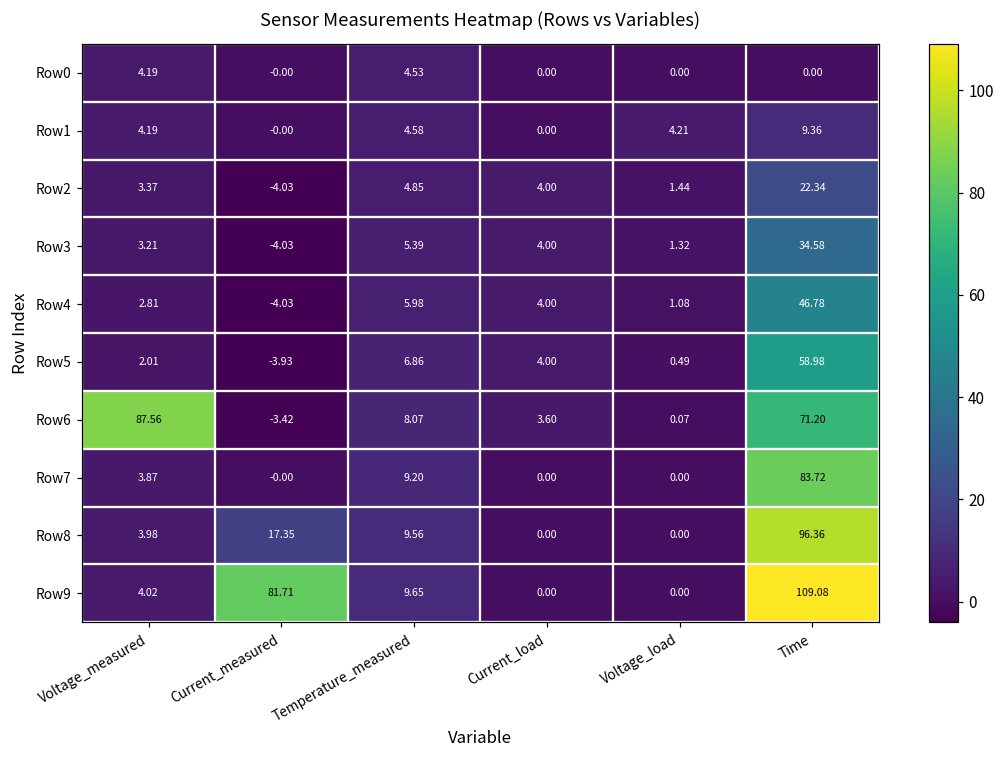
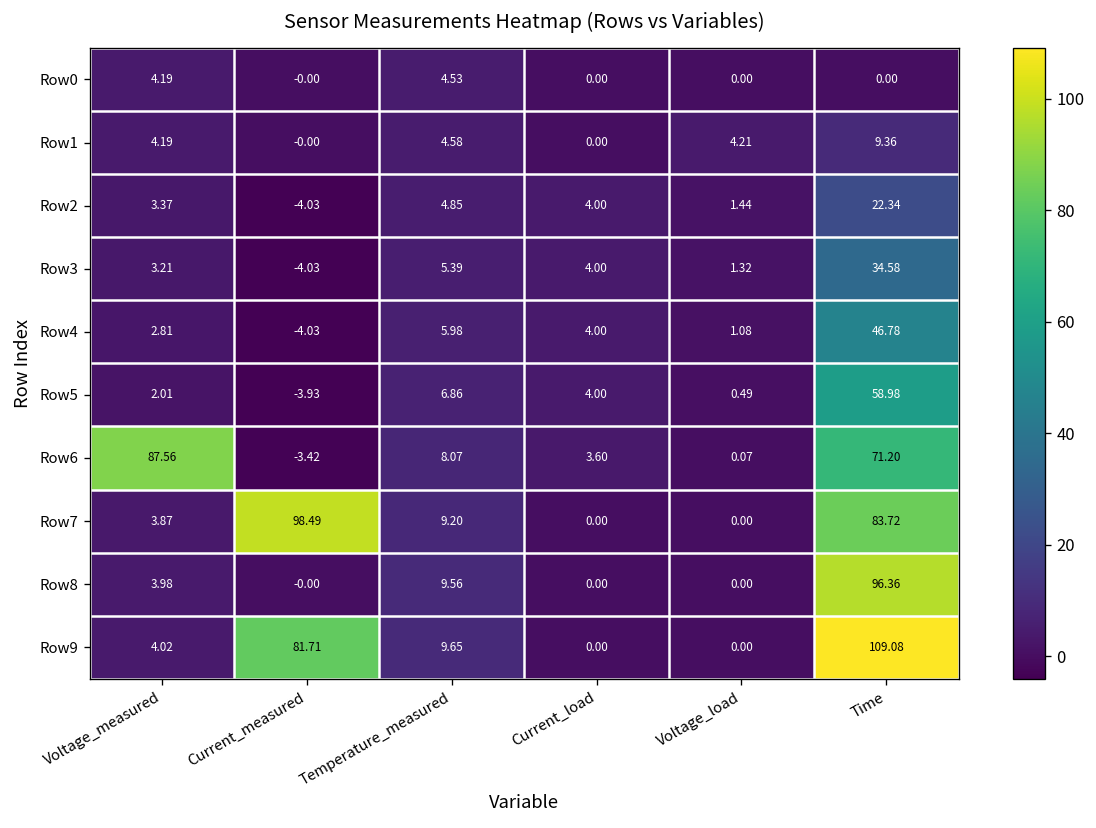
Row7, Current_measured: -0.00 -> 98.49
Row8, Current_measured: 17.35 -> -0.00
